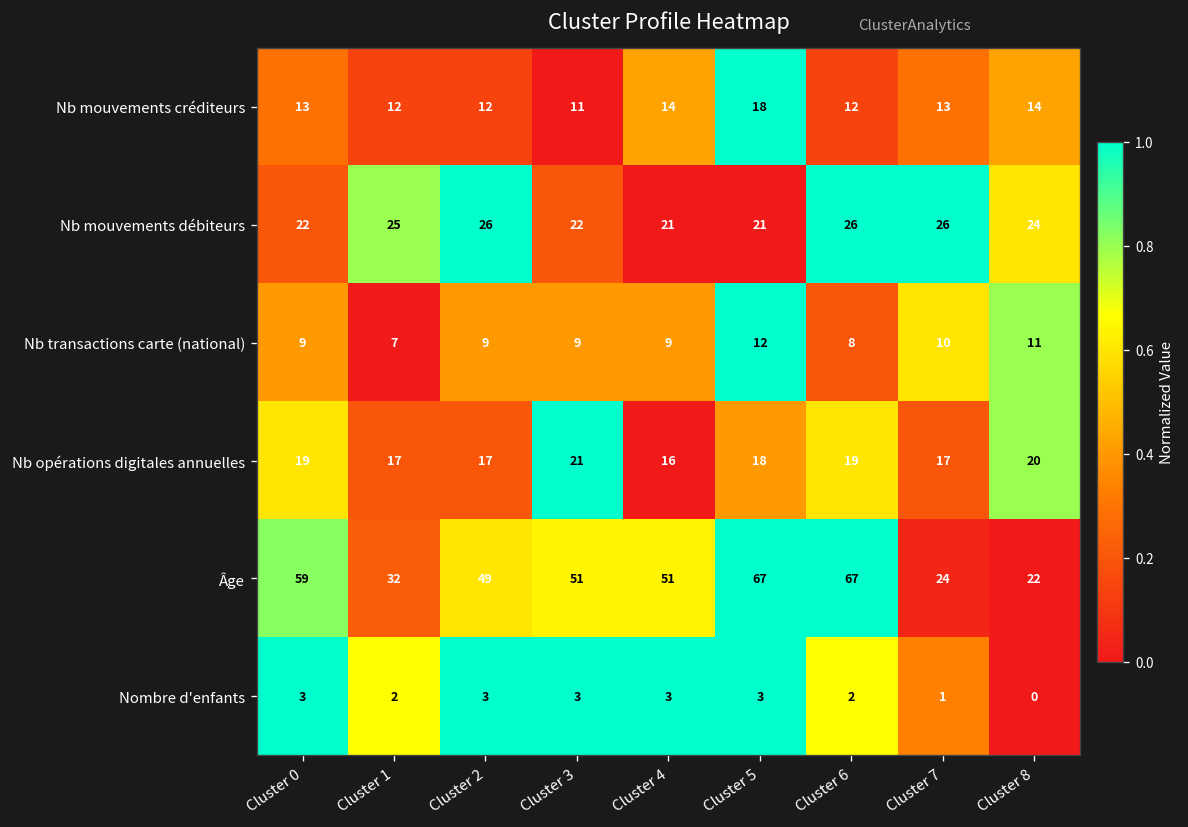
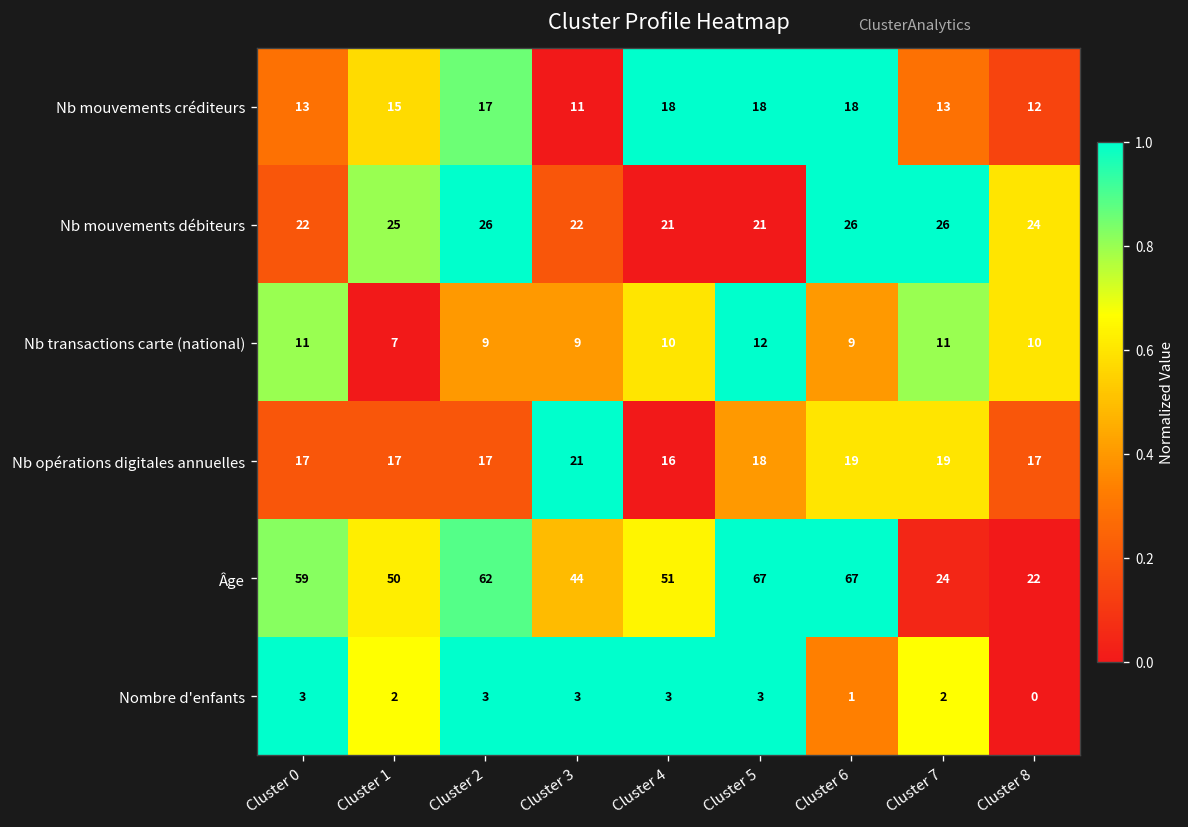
Nb mouvements créditeurs, Cluster 1: 12 -> 15
Nb mouvements créditeurs, Cluster 2: 12 -> 17
Nb mouvements créditeurs, Cluster 4: 14 -> 18
Nb mouvements créditeurs, Cluster 6: 12 -> 18
Nb mouvements créditeurs, Cluster 8: 14 -> 12
Nb transactions carte (national), Cluster 0: 9 -> 11
Nb transactions carte (national), Cluster 4: 9 -> 10
Nb transactions carte (national), Cluster 6: 8 -> 9
Nb transactions carte (national), Cluster 7: 10 -> 11
Nb transactions carte (national), Cluster 8: 11 -> 10
Nb opérations digitales annuelles, Cluster 0: 19 -> 17
Nb opérations digitales annuelles, Cluster 7: 17 -> 19
Nb opérations digitales annuelles, Cluster 8: 20 -> 17
Âge, Cluster 1: 32 -> 50
Âge, Cluster 2: 49 -> 62
Âge, Cluster 3: 51 -> 44
Nombre d'enfants, Cluster 6: 2 -> 1
Nombre d'enfants, Cluster 7: 1 -> 2
